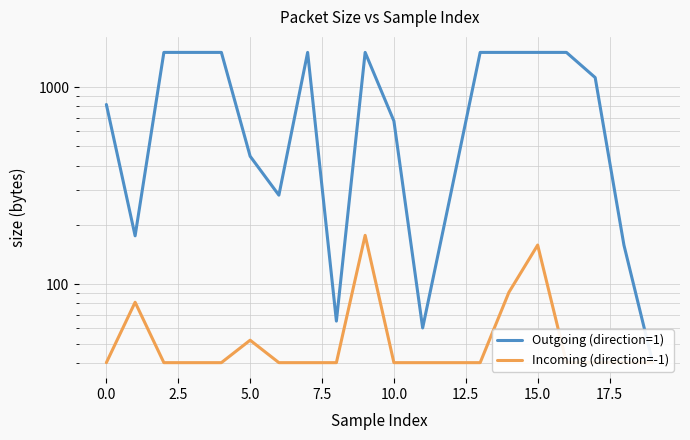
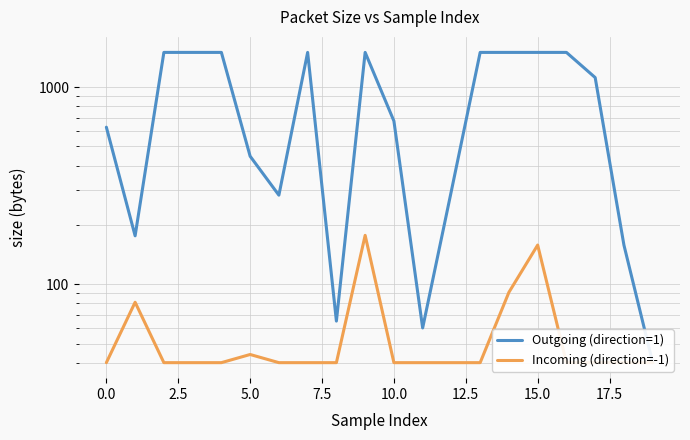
Outgoing (direction=1), 0.0: 820 -> 630
Incoming (direction=-1), 5.0: 52 -> 44
